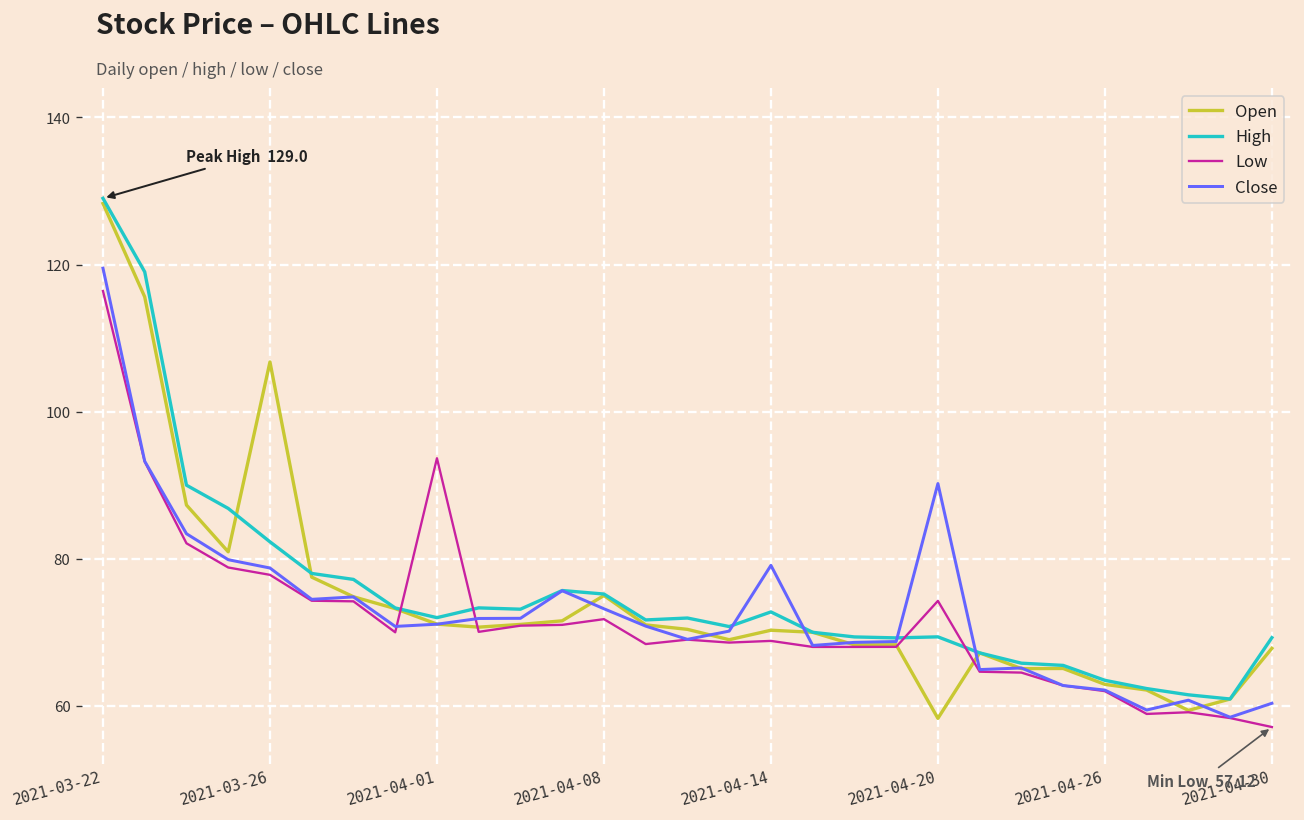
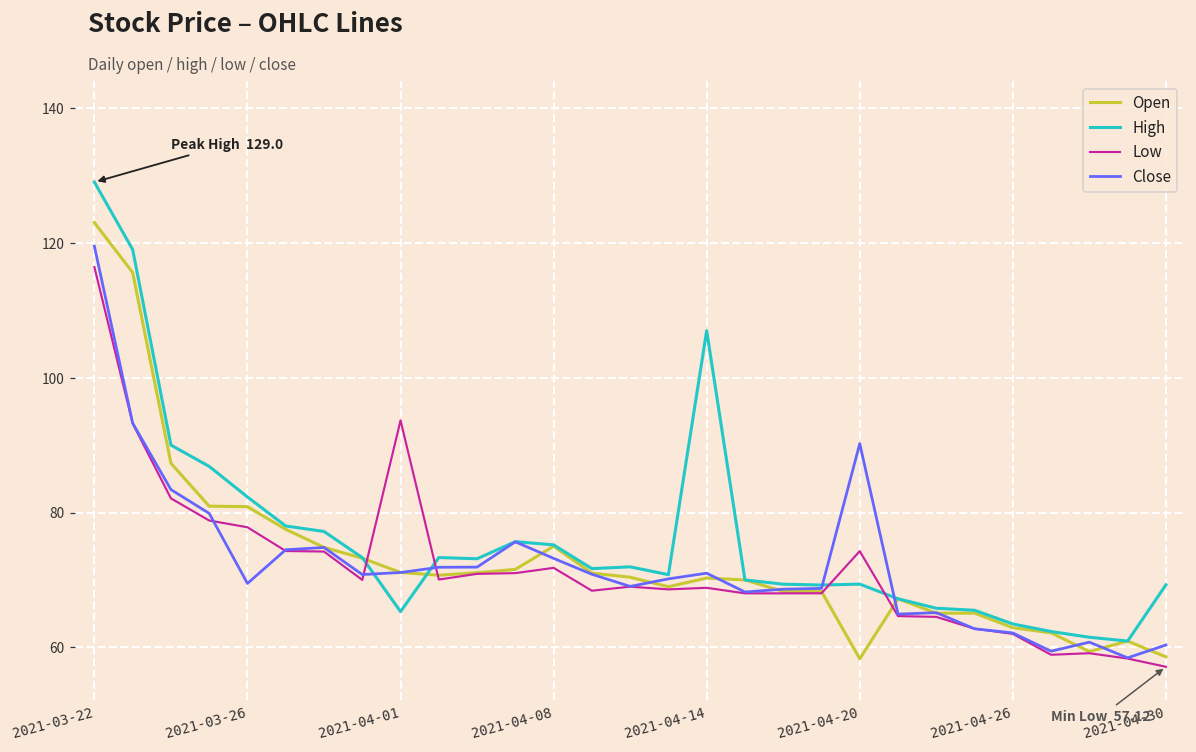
Open, 2021-03-22: 128 -> 123
Open, 2021-03-26: 107 -> 81
Close, 2021-03-26: 79 -> 69
High, 2021-04-01: 72 -> 65
High, 2021-04-14: 73 -> 107
Close, 2021-04-14: 79 -> 71
Open, 2021-04-30: 68 -> 59
